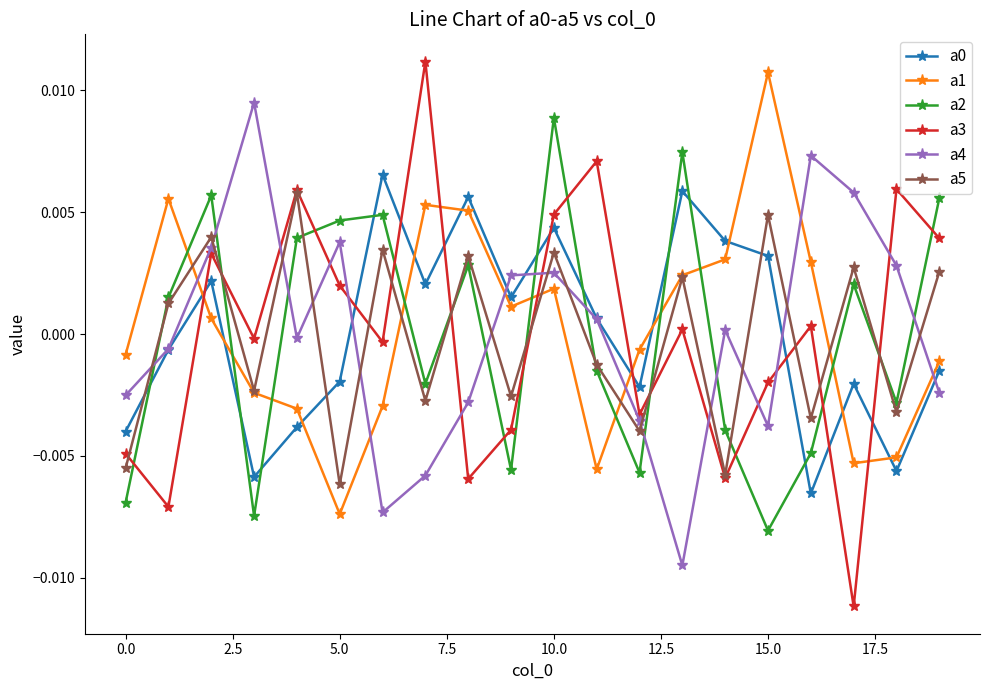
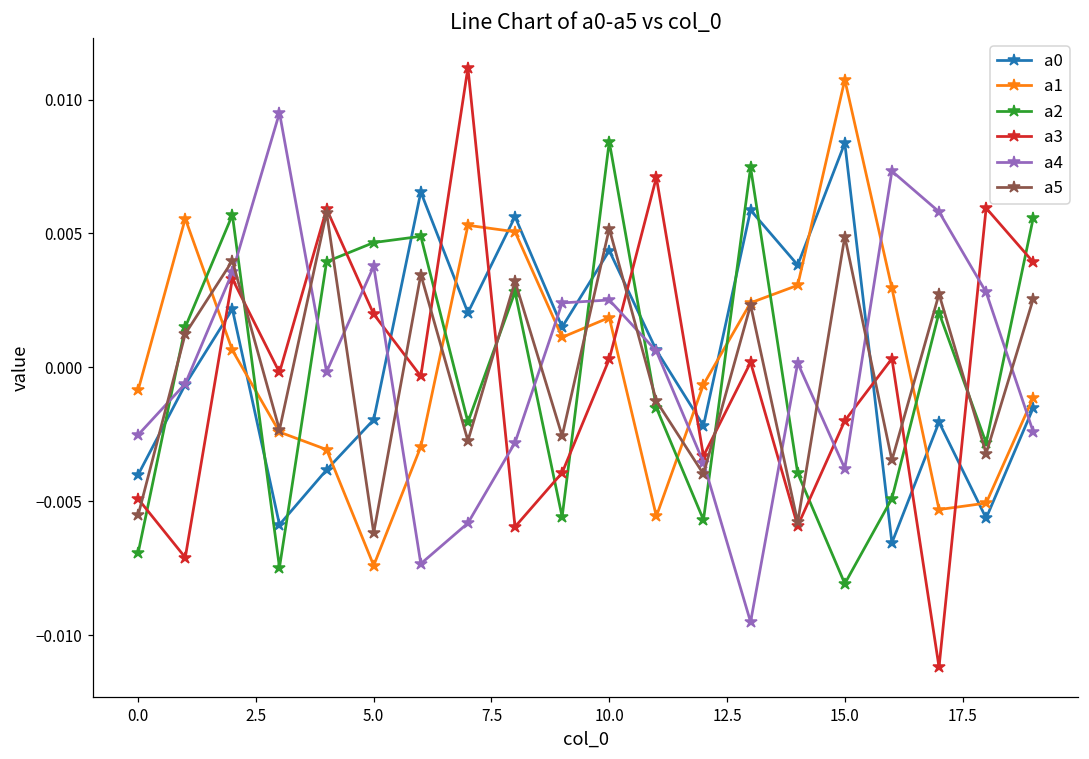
a2, 10.0: 0.0089 -> 0.0084
a3, 10.0: 0.0049 -> 0.0003
a5, 10.0: 0.0033 -> 0.0052
a0, 15.0: 0.0032 -> 0.0084
